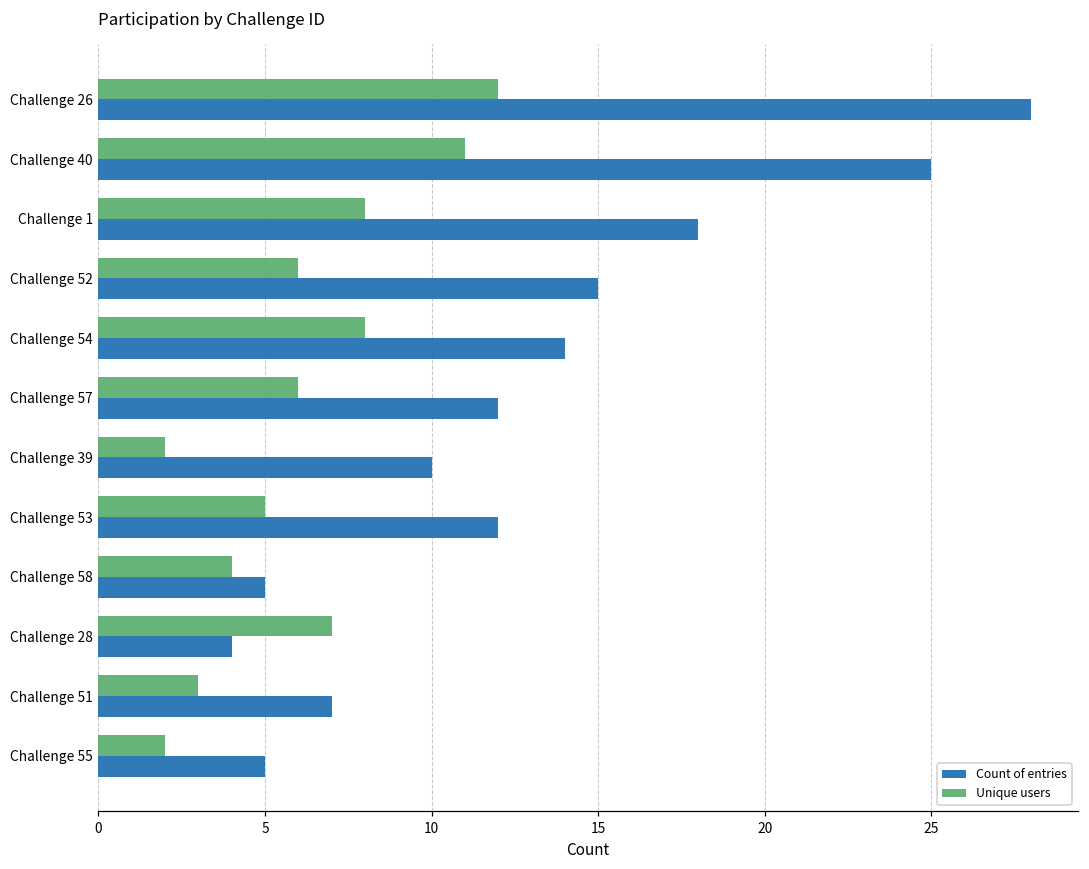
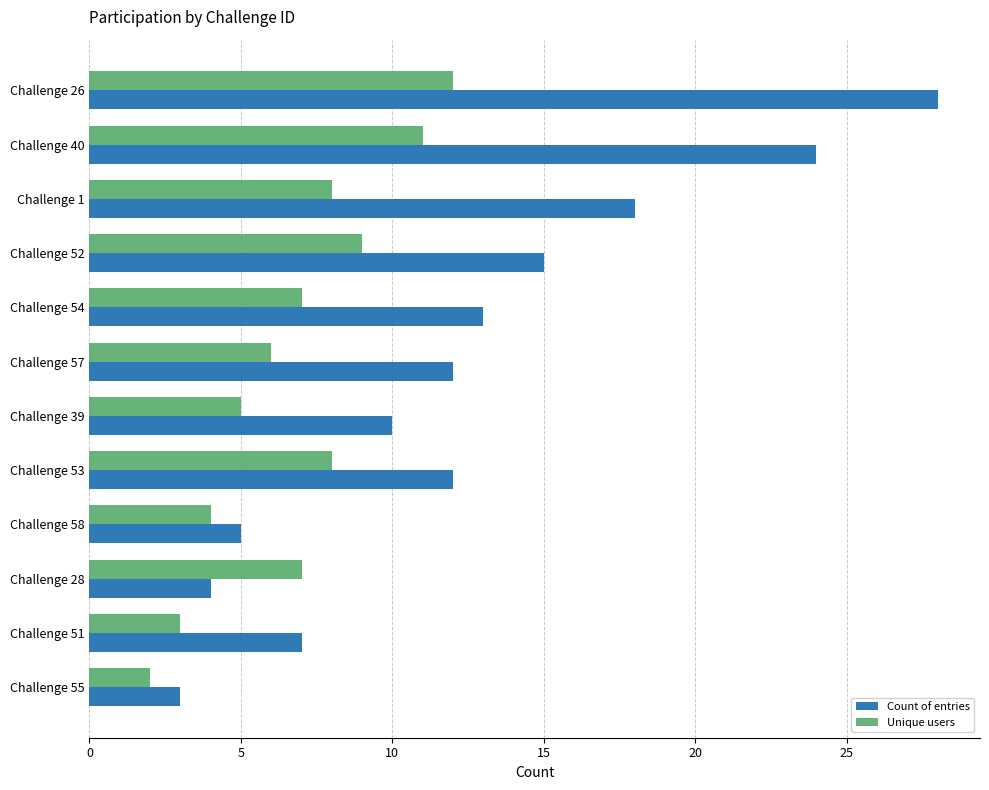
Count of entries, Challenge 40: 25 -> 24
Unique users, Challenge 52: 6 -> 9
Unique users, Challenge 54: 8 -> 7
Count of entries, Challenge 54: 14 -> 13
Unique users, Challenge 39: 2 -> 5
Unique users, Challenge 53: 5 -> 8
Count of entries, Challenge 55: 5 -> 3
